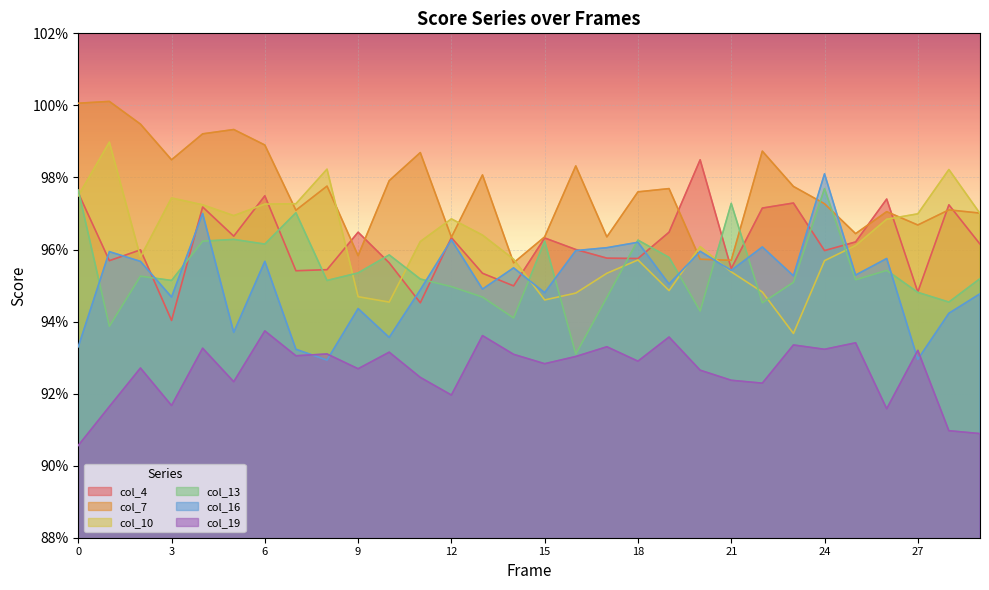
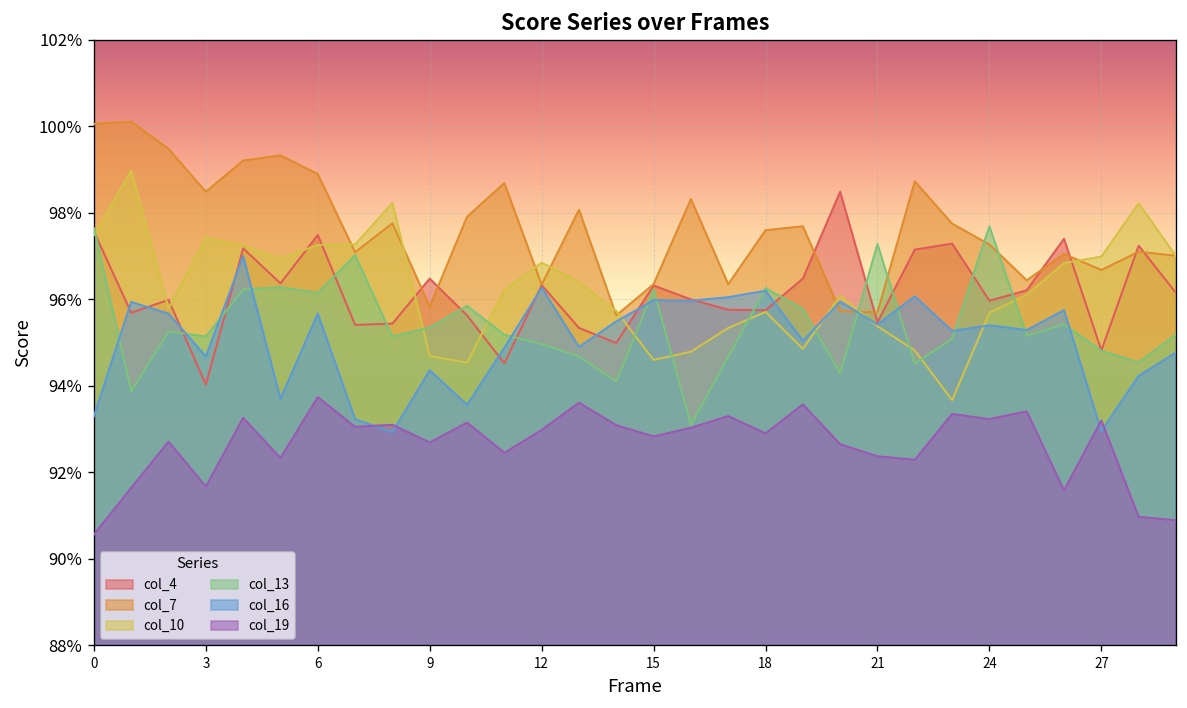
col_19, 12: 92.0% -> 93.0%
col_16, 15: 94.8% -> 96.0%
col_16, 24: 98.1% -> 95.4%
